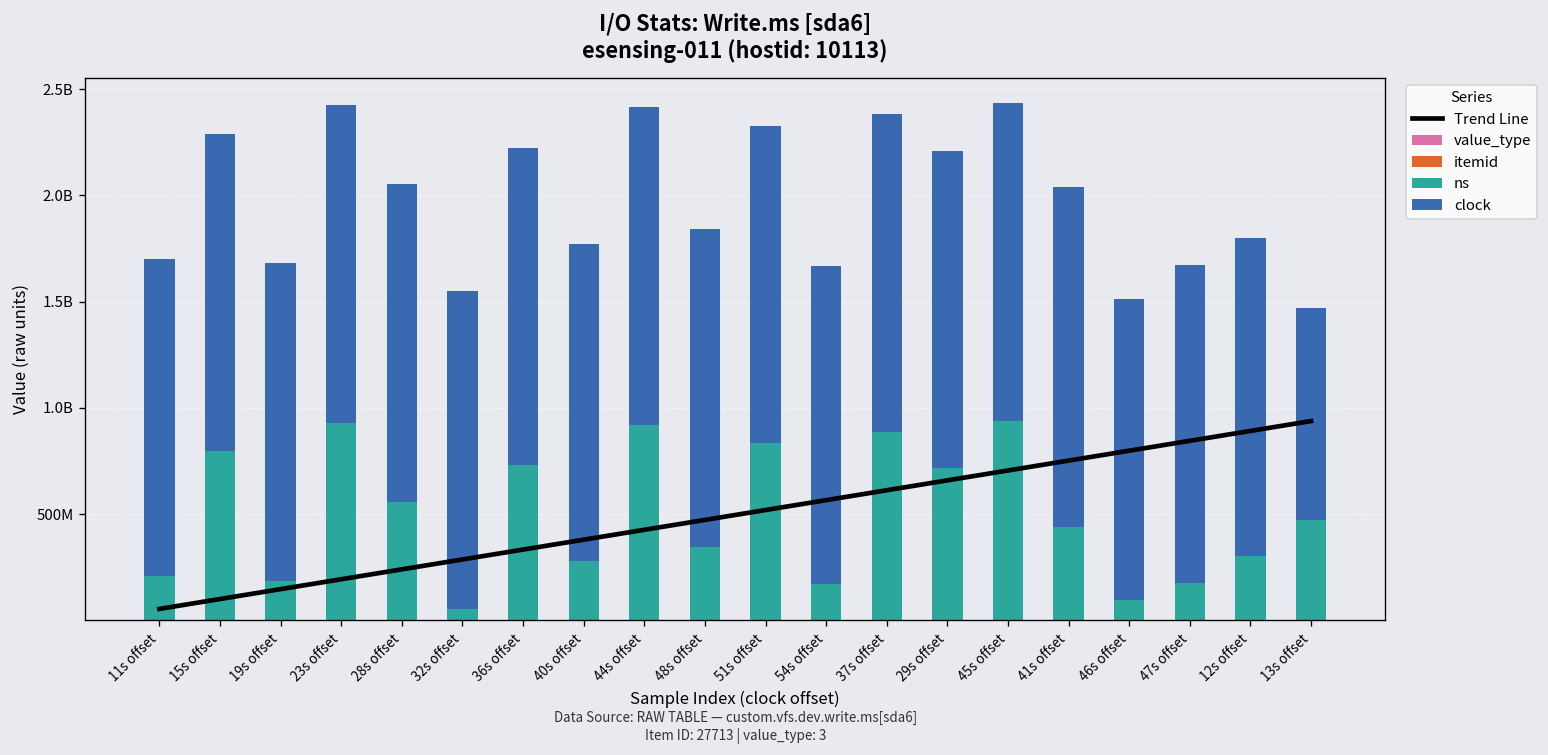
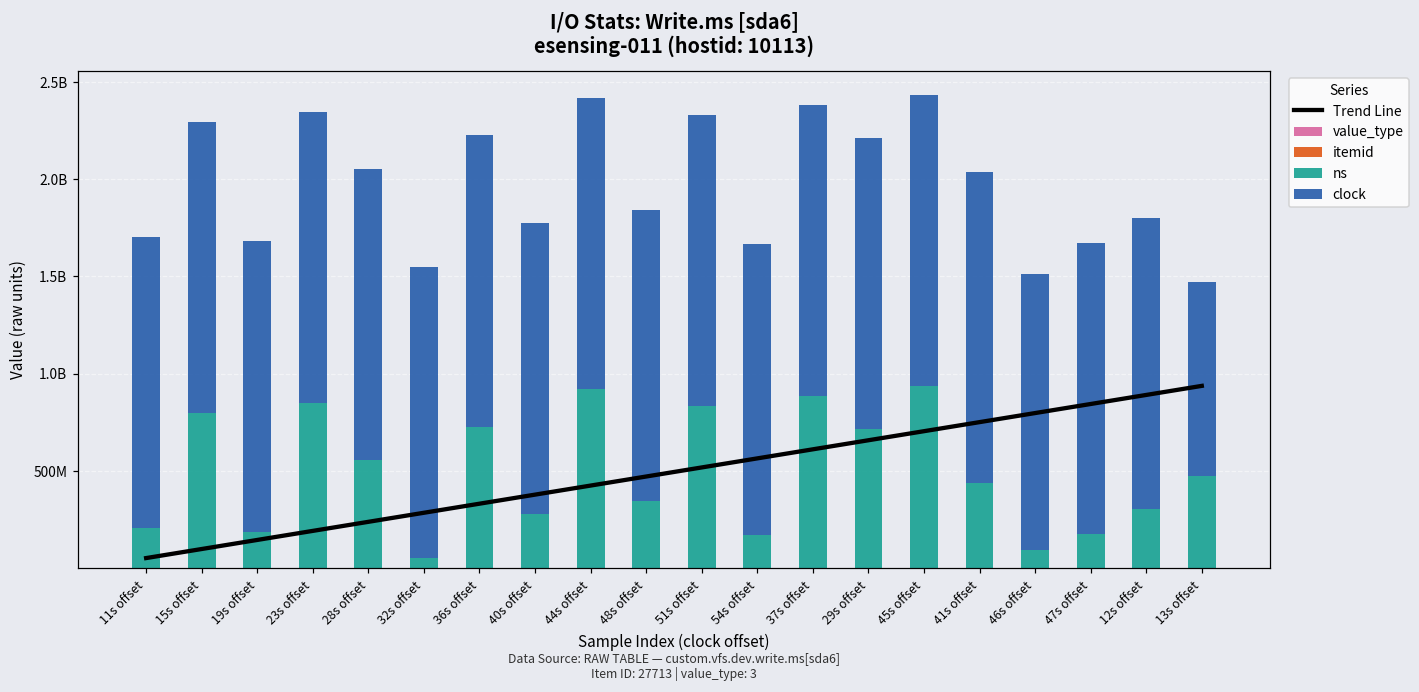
ns, 23s offset: 930000000 -> 850000000
